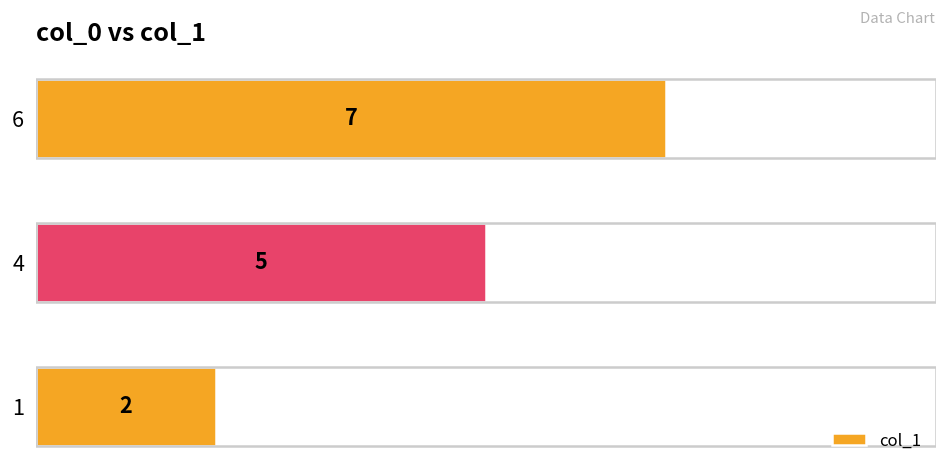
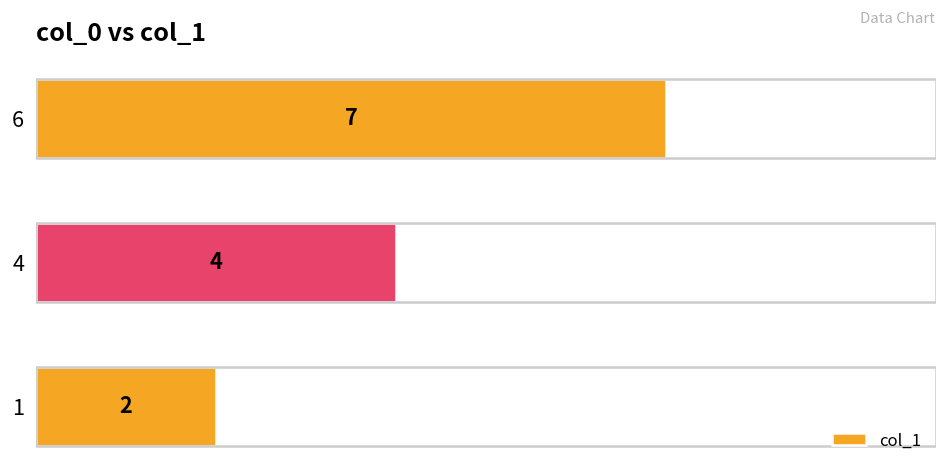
4: 5 -> 4
